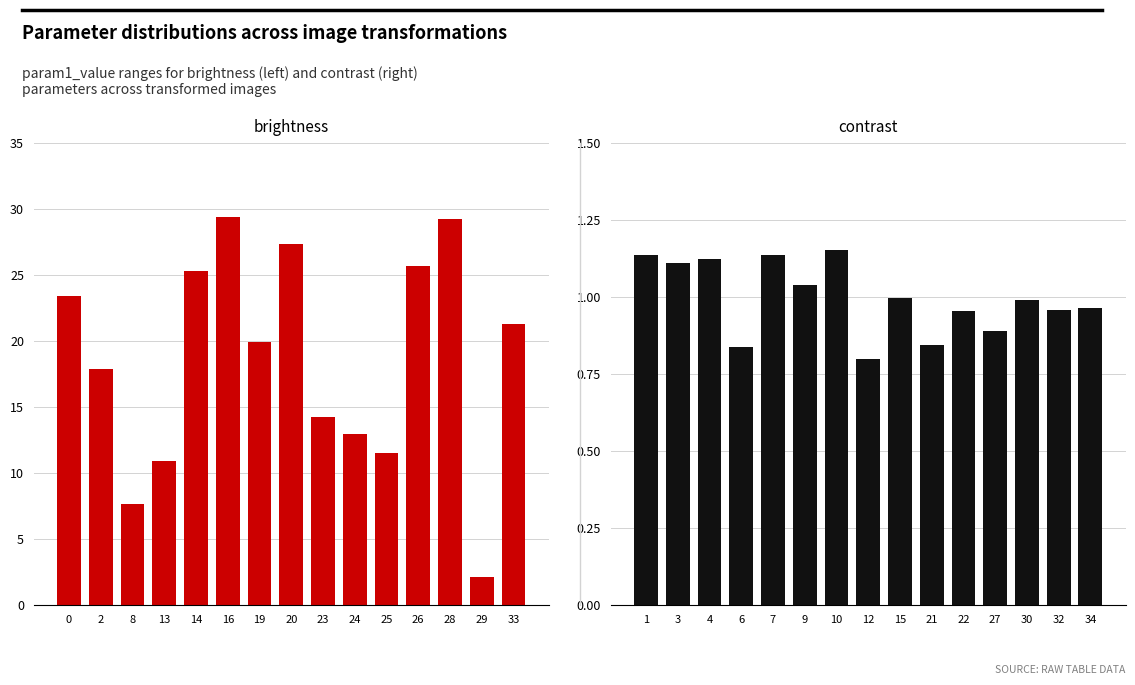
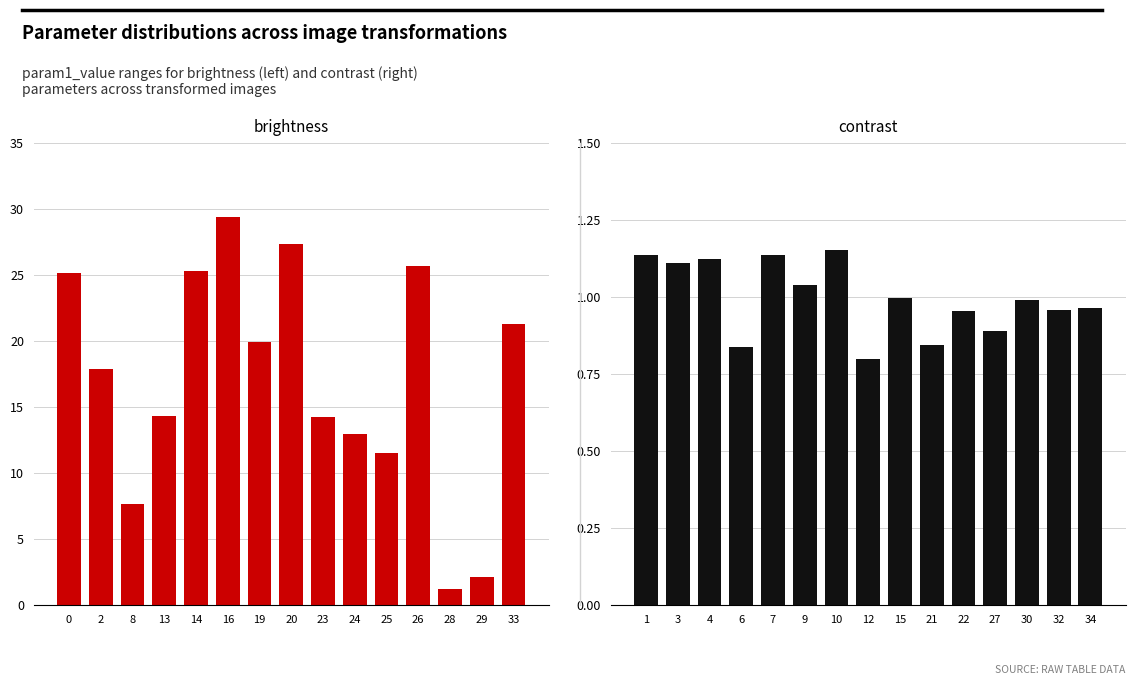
brightness, 0: 23.4 -> 25.2
brightness, 13: 10.9 -> 14.4
brightness, 28: 29.3 -> 1.2
